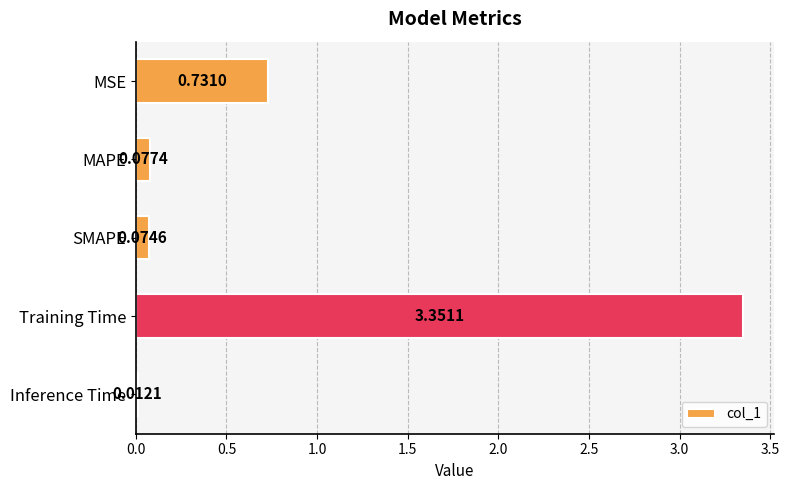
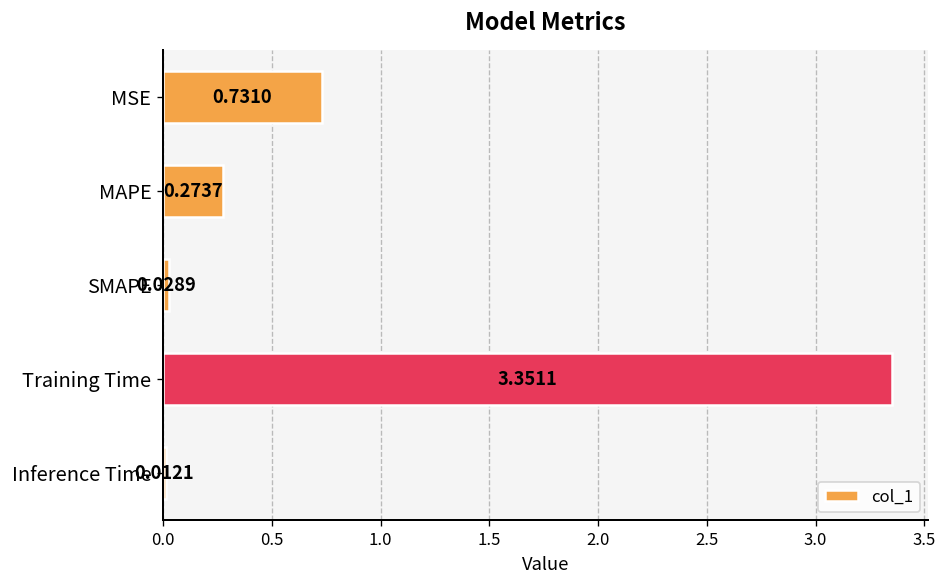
MAPE: 0.0774 -> 0.2737
SMAPE: 0.0746 -> 0.0289
